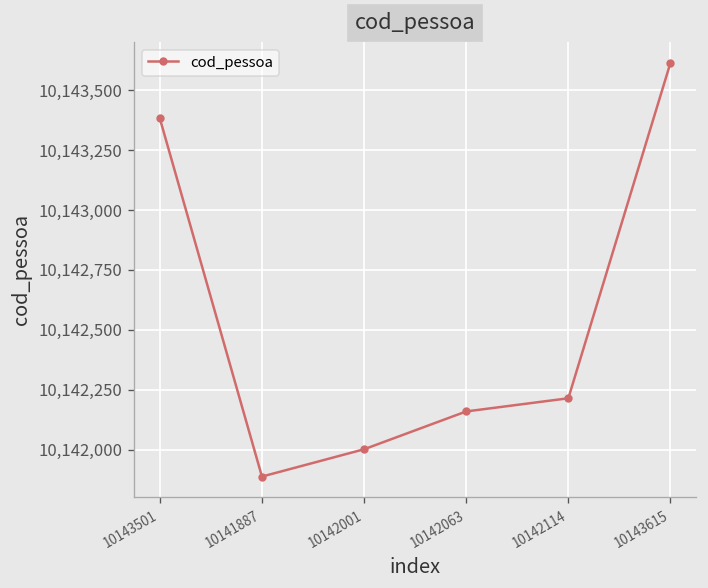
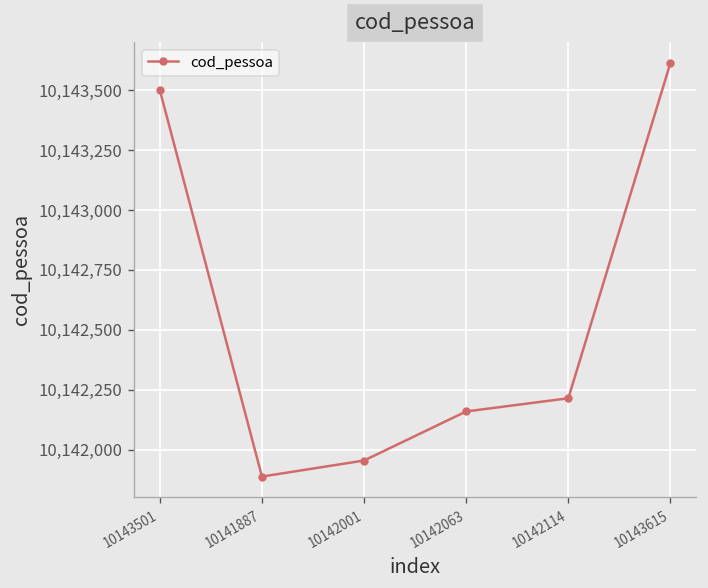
10143501: 10,143,380 -> 10,143,500
10142001: 10,142,000 -> 10,141,950
